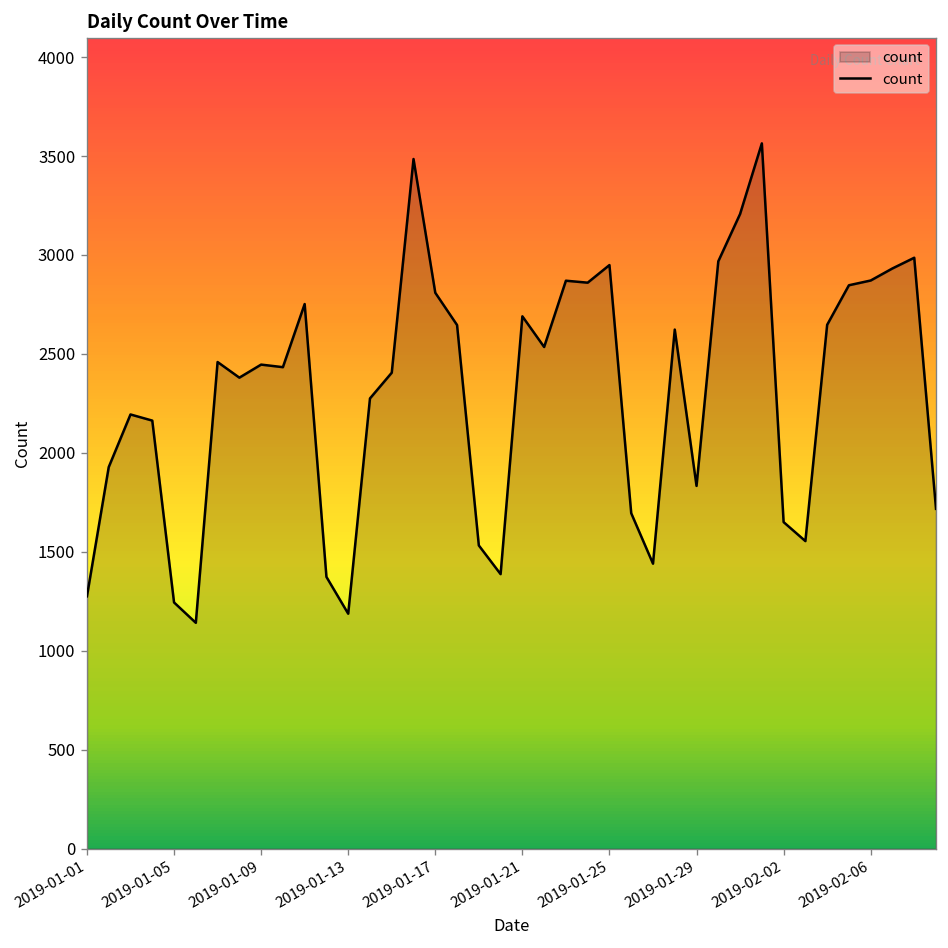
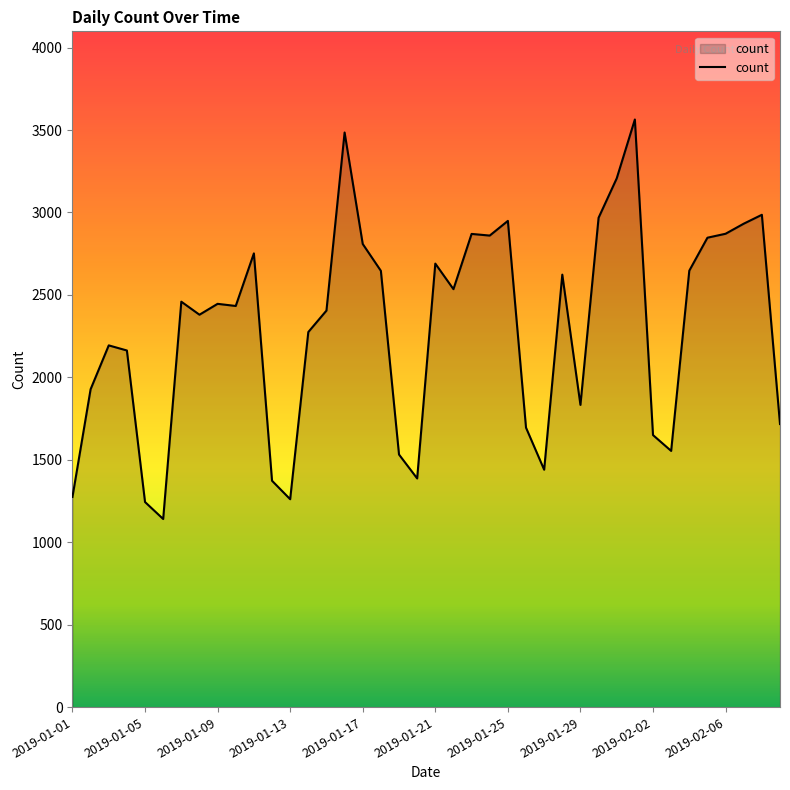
2019-01-13: 1190 -> 1260
